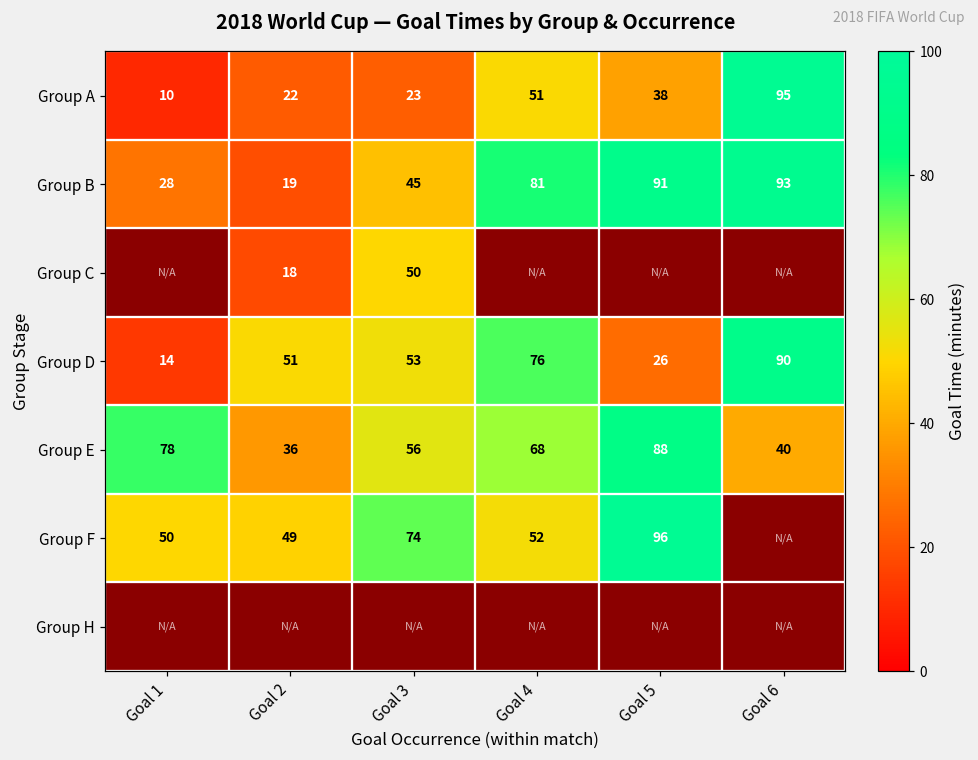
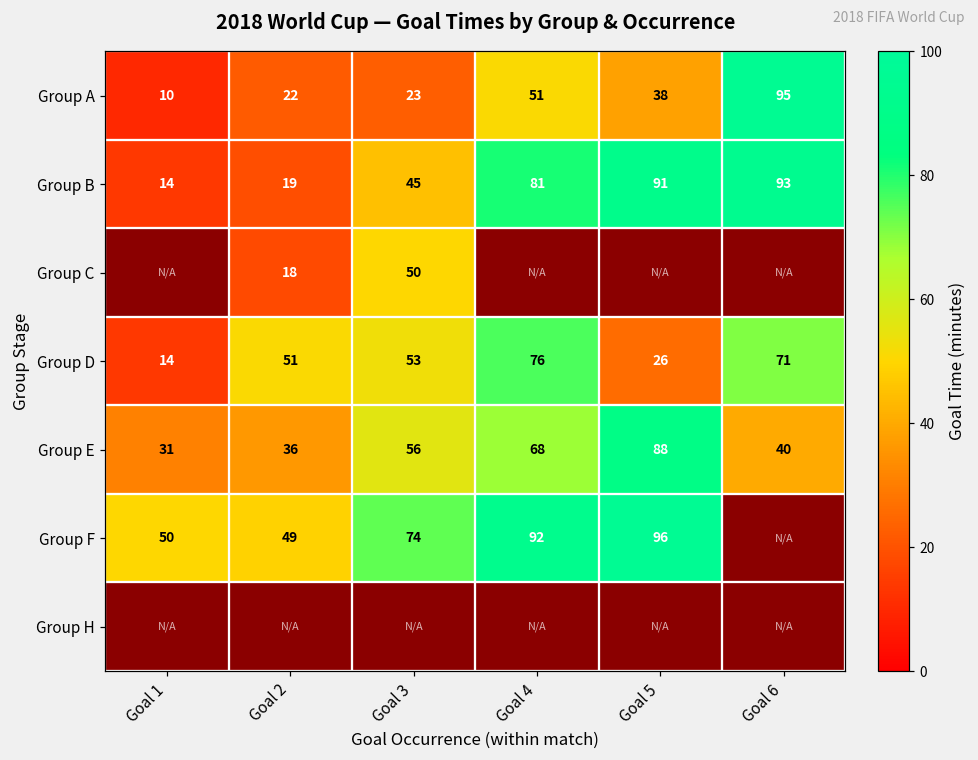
Group B, Goal 1: 28 -> 14
Group D, Goal 6: 90 -> 71
Group E, Goal 1: 78 -> 31
Group F, Goal 4: 52 -> 92
